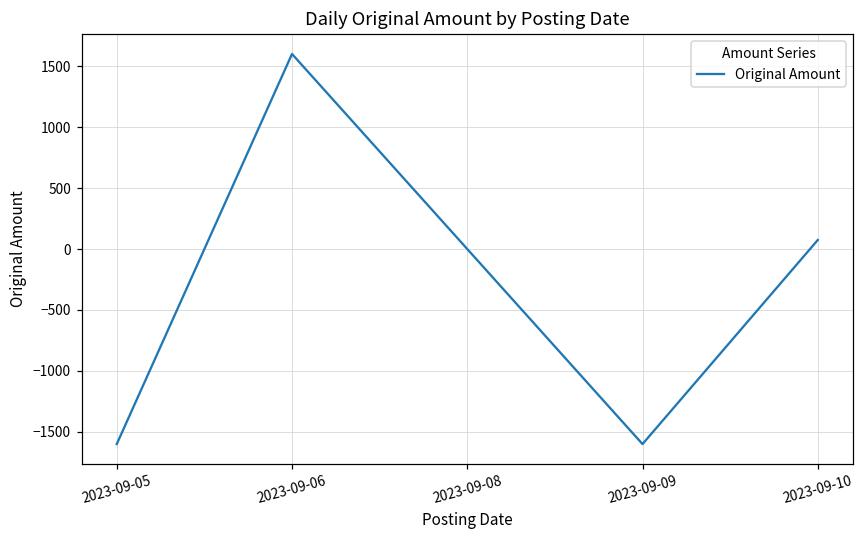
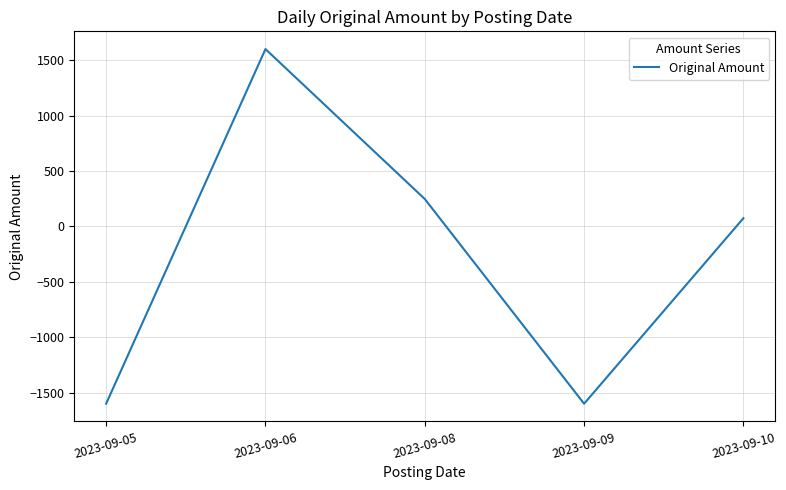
2023-09-08: 0 -> 250
